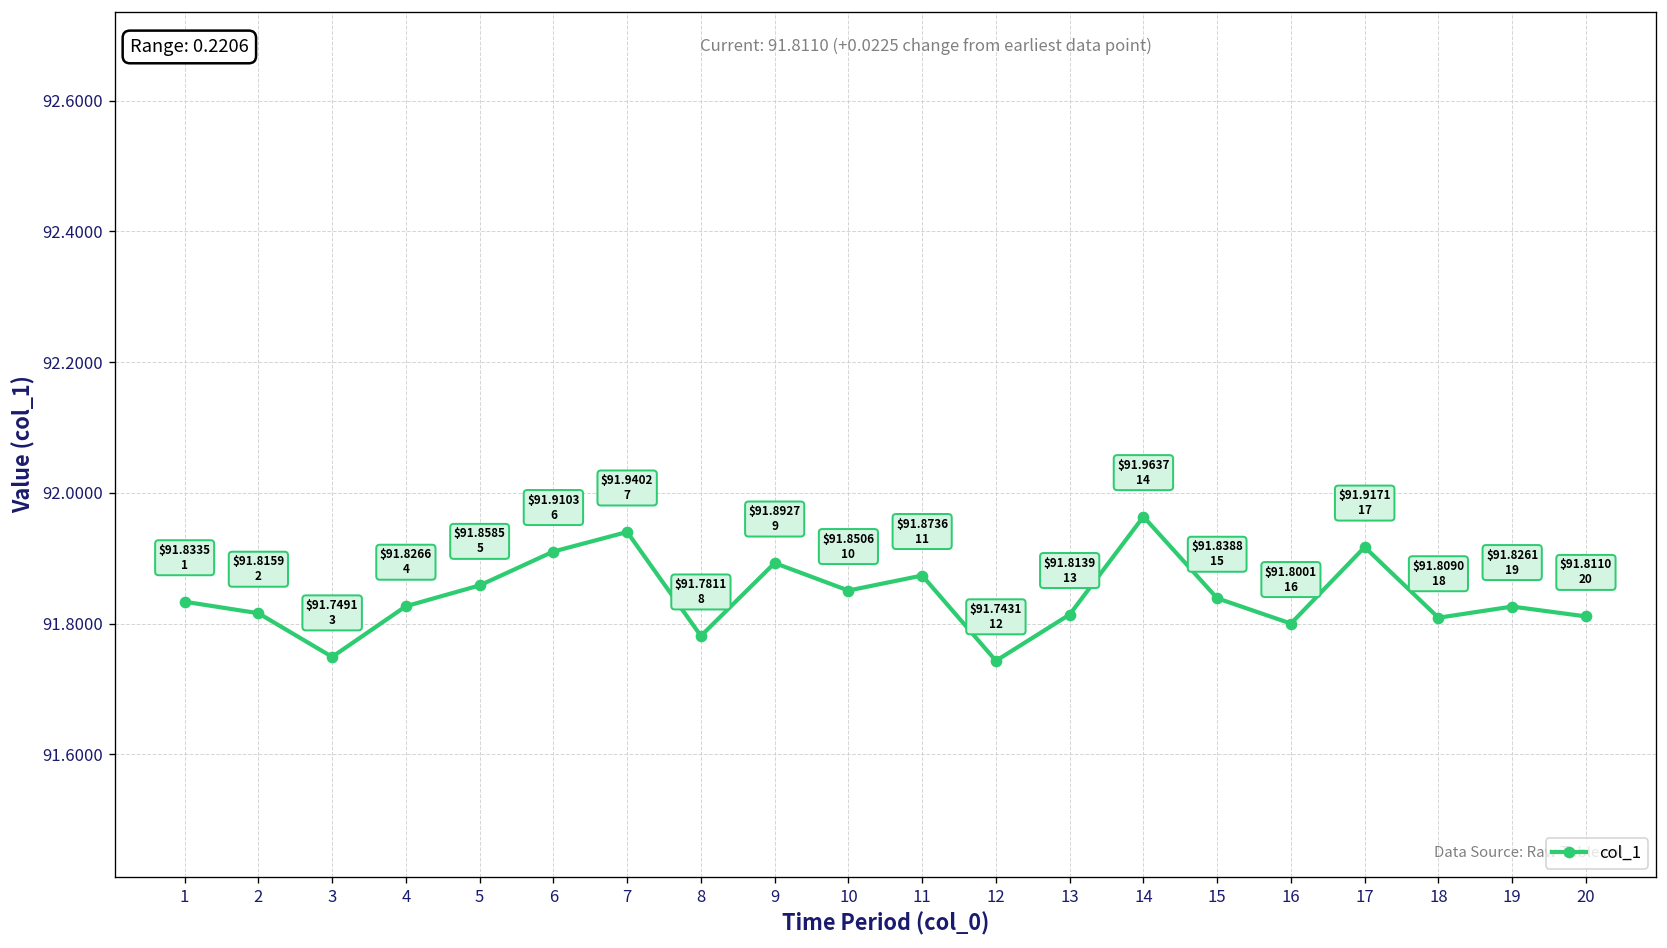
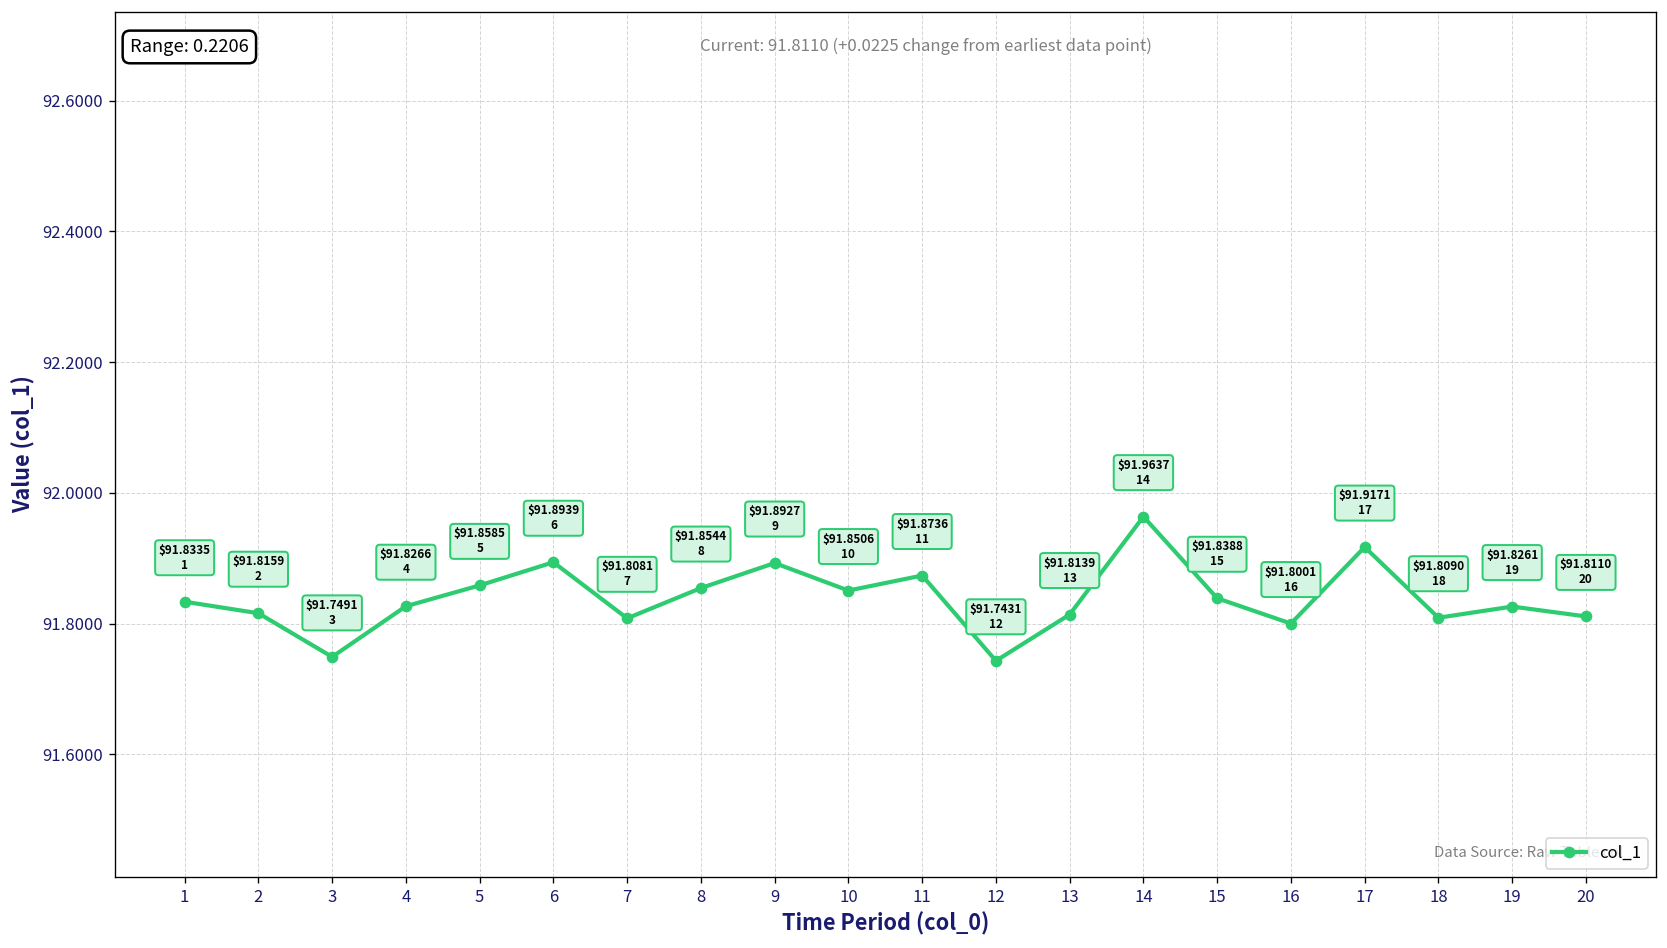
6: $91.9103 -> $91.8939
7: $91.9402 -> $91.8081
8: $91.7811 -> $91.8544
